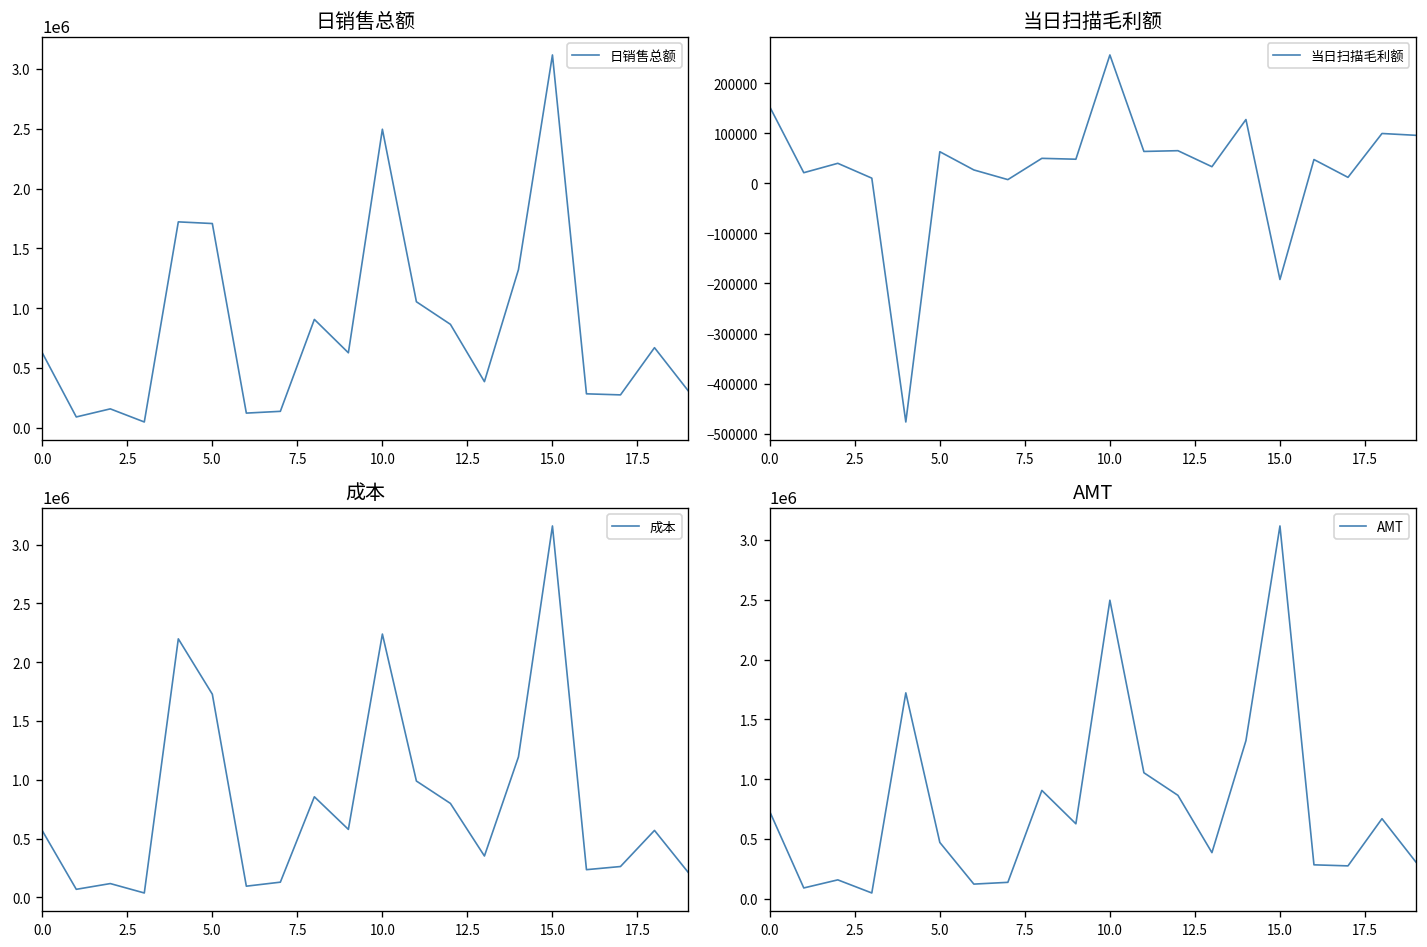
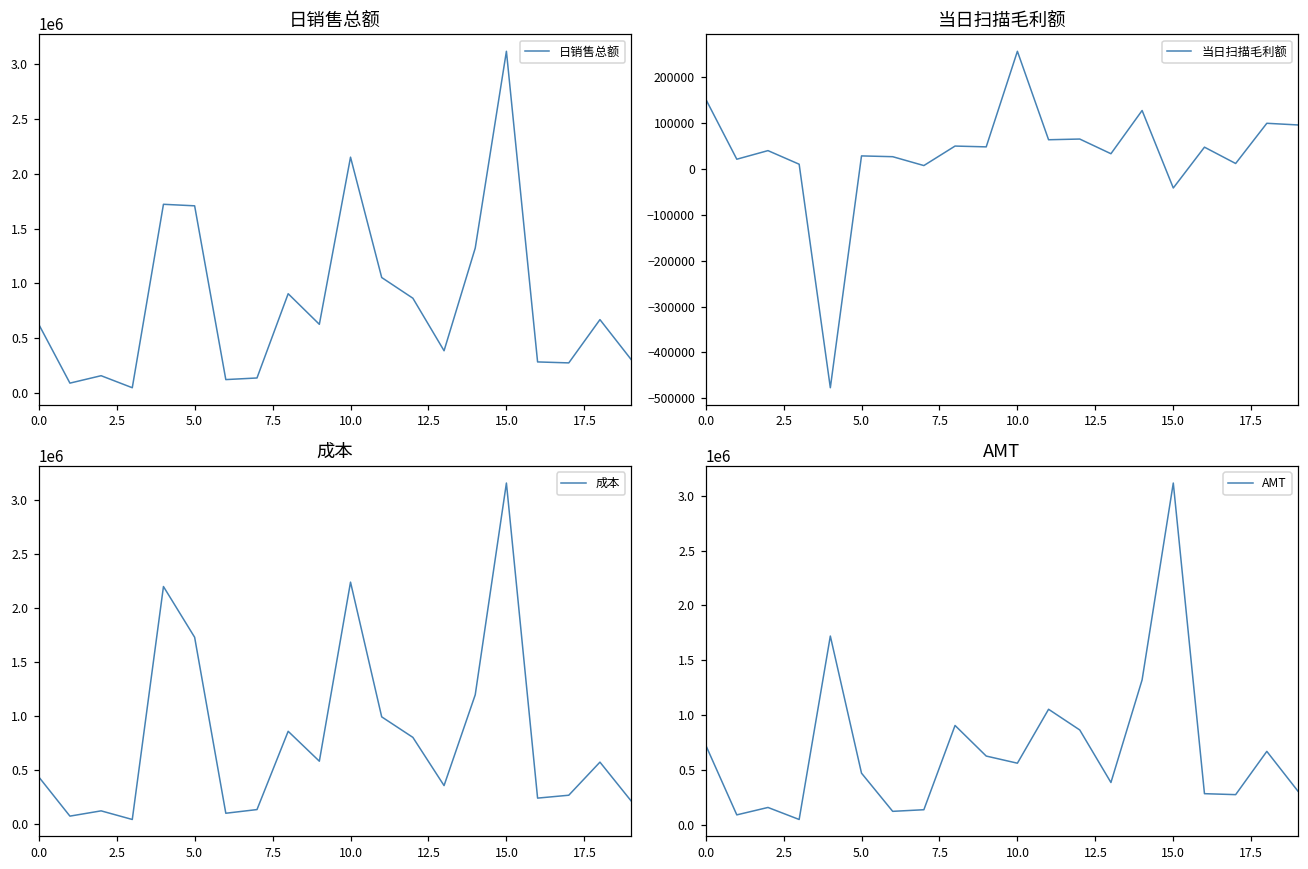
日销售总额, 10.0: 2500000 -> 2200000
当日扫描毛利额, 5.0: 60000 -> 30000
当日扫描毛利额, 15.0: -190000 -> -40000
成本, 0.0: 600000 -> 400000
AMT, 10.0: 2500000 -> 600000
